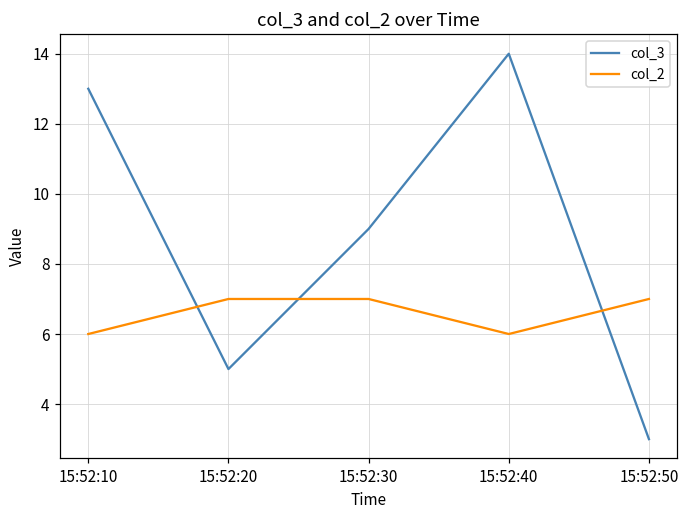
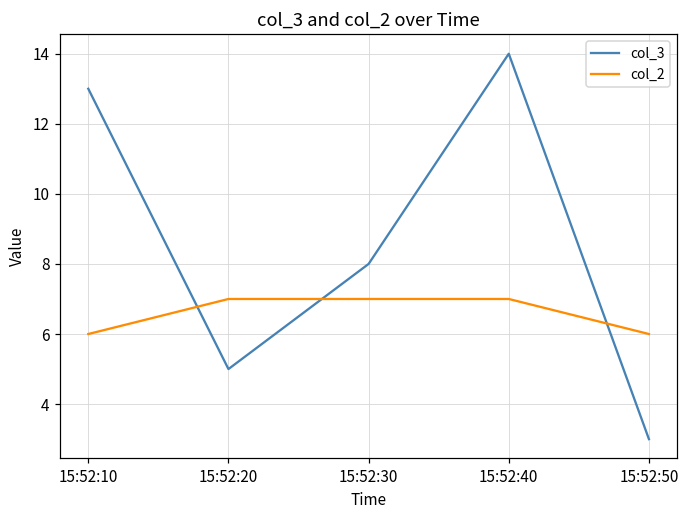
col_3, 15:52:30: 9 -> 8
col_2, 15:52:40: 6 -> 7
col_2, 15:52:50: 7 -> 6
